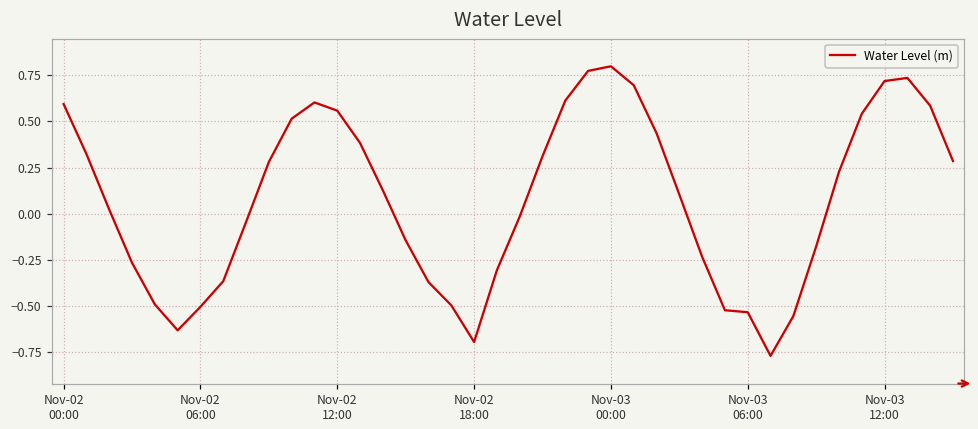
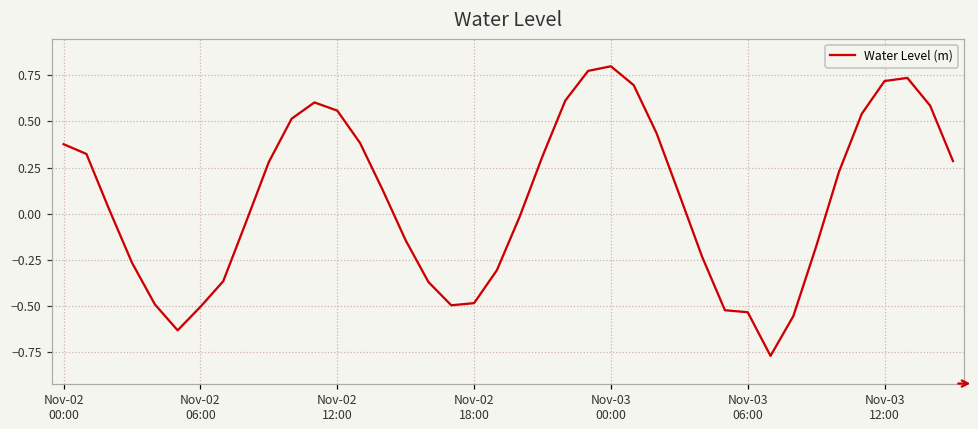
Nov-02 00:00: 0.59 -> 0.38
Nov-02 18:00: -0.70 -> -0.49
